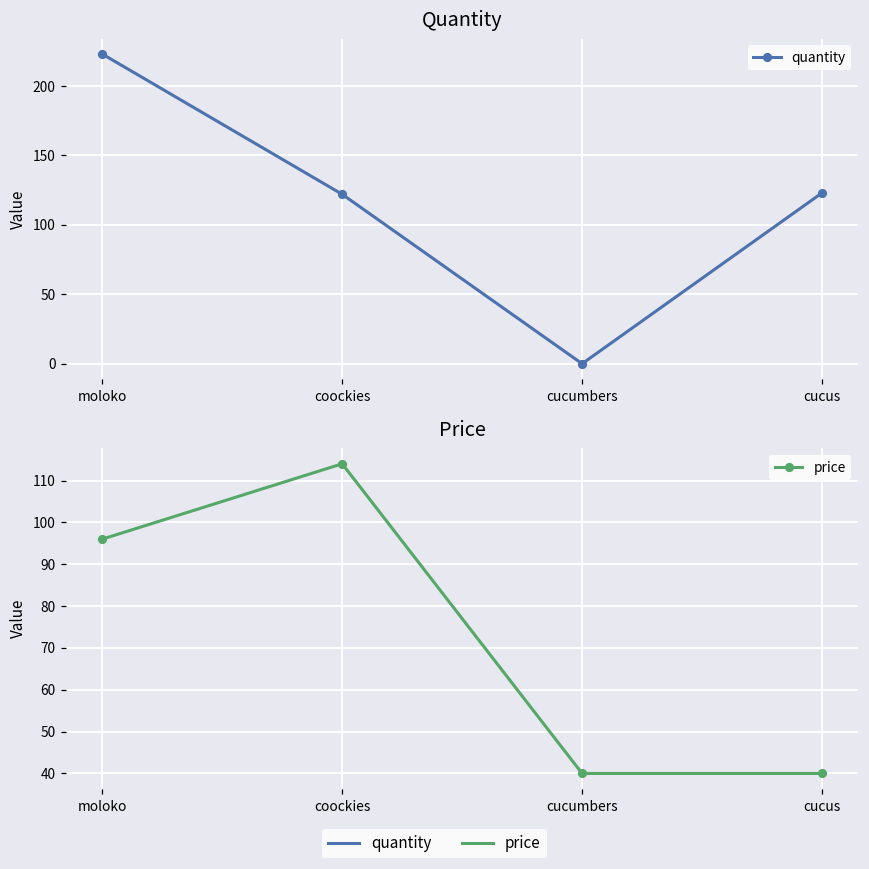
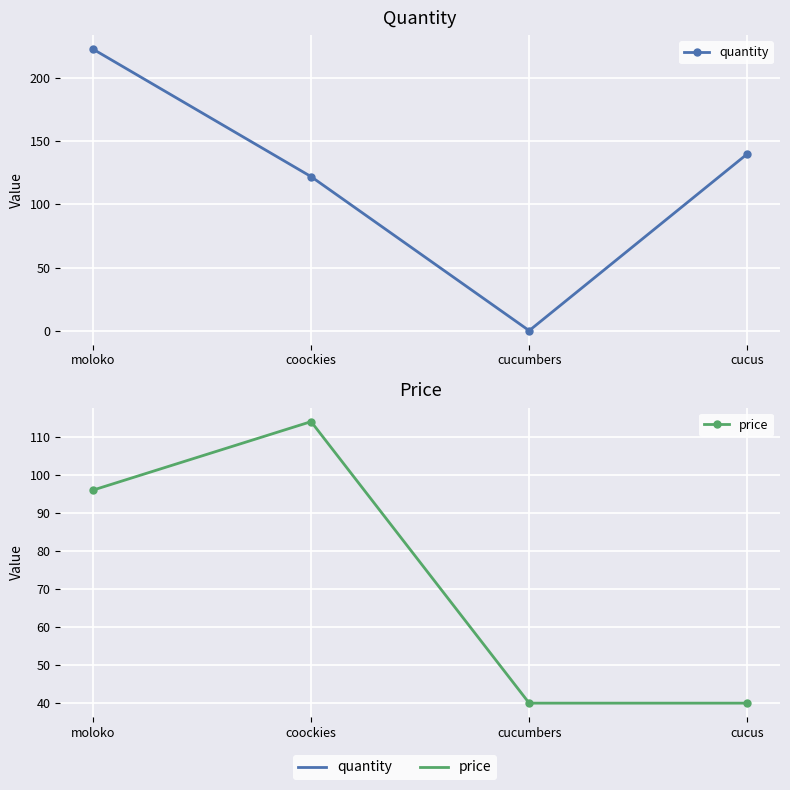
Quantity, cucus: 123 -> 140
